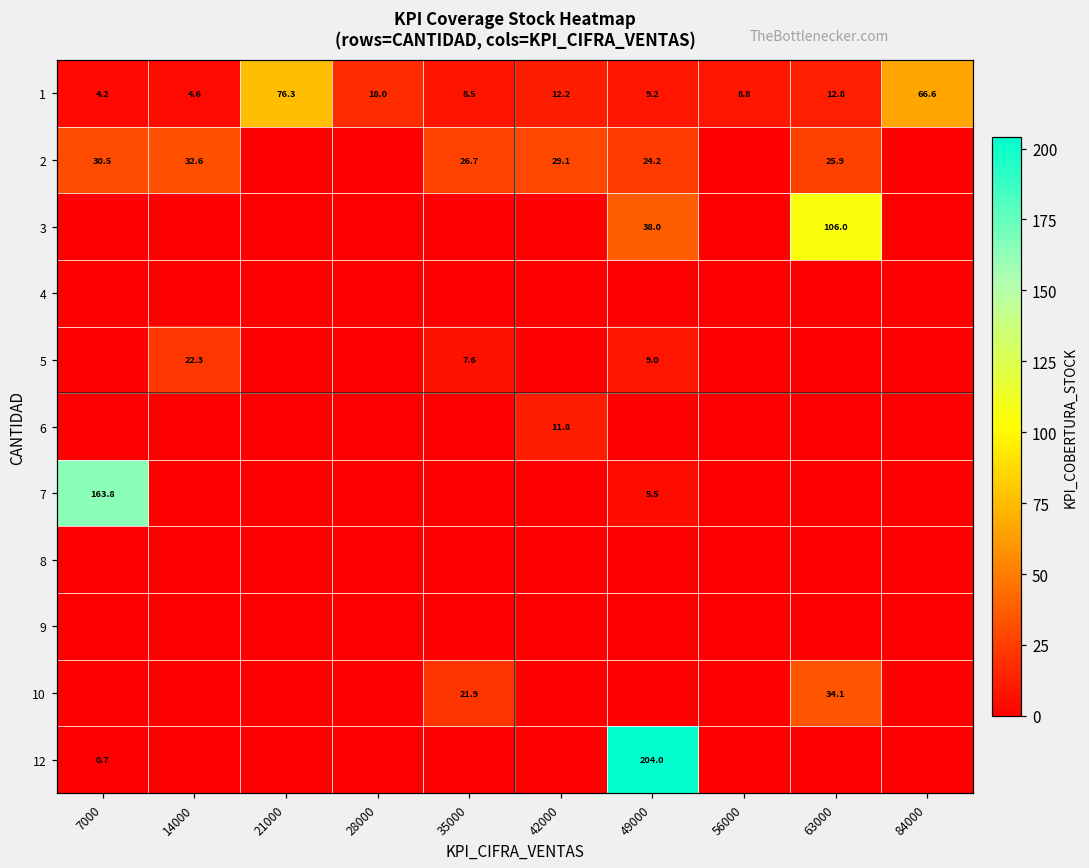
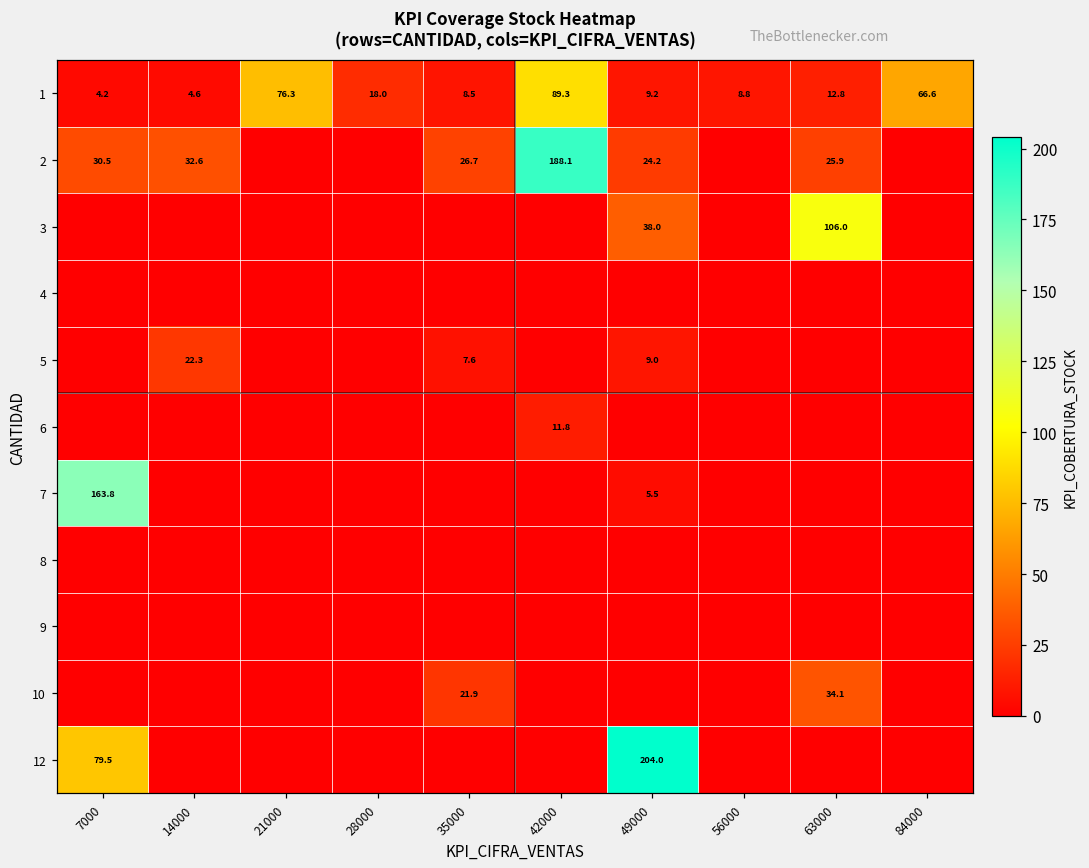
1, 42000: 12.2 -> 89.3
2, 42000: 29.1 -> 188.1
12, 7000: 0.7 -> 79.5
